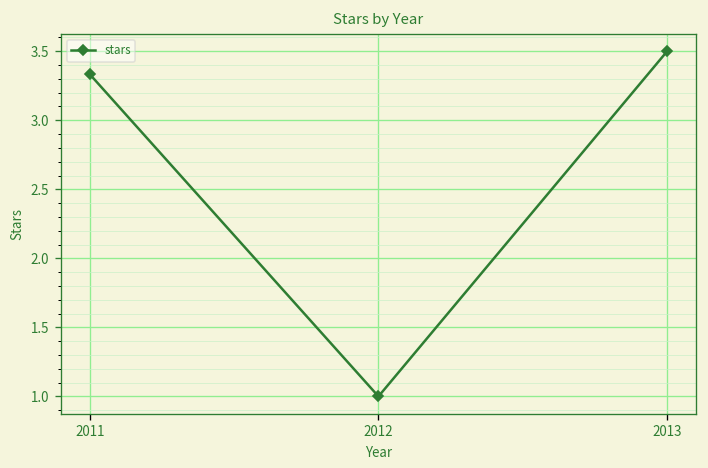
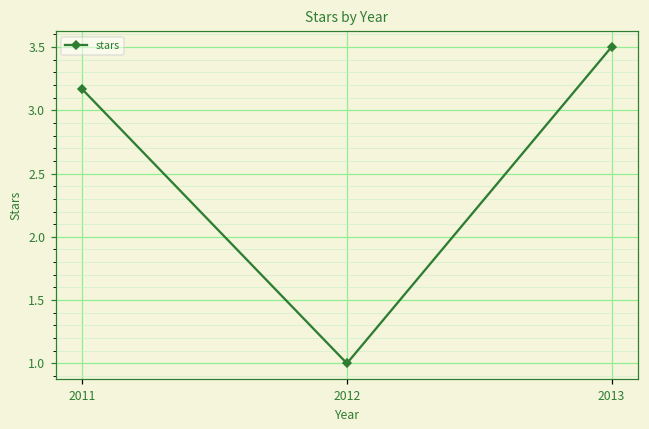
2011: 3.33 -> 3.17
